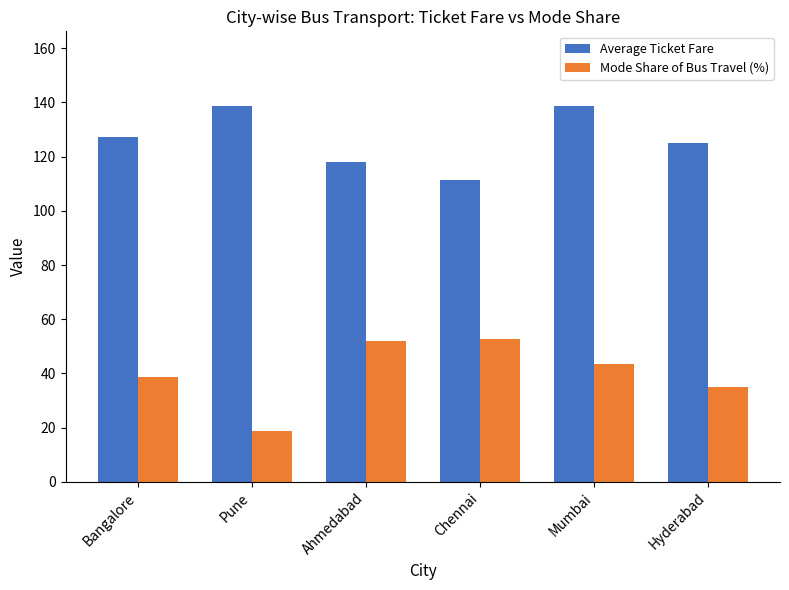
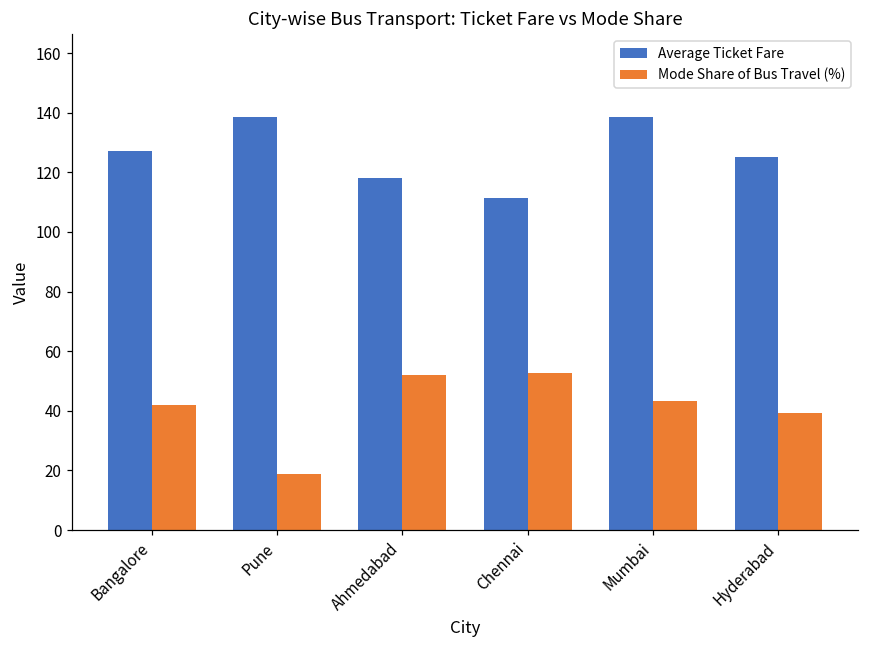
Mode Share of Bus Travel (%), Bangalore: 39 -> 42
Mode Share of Bus Travel (%), Hyderabad: 35 -> 39
